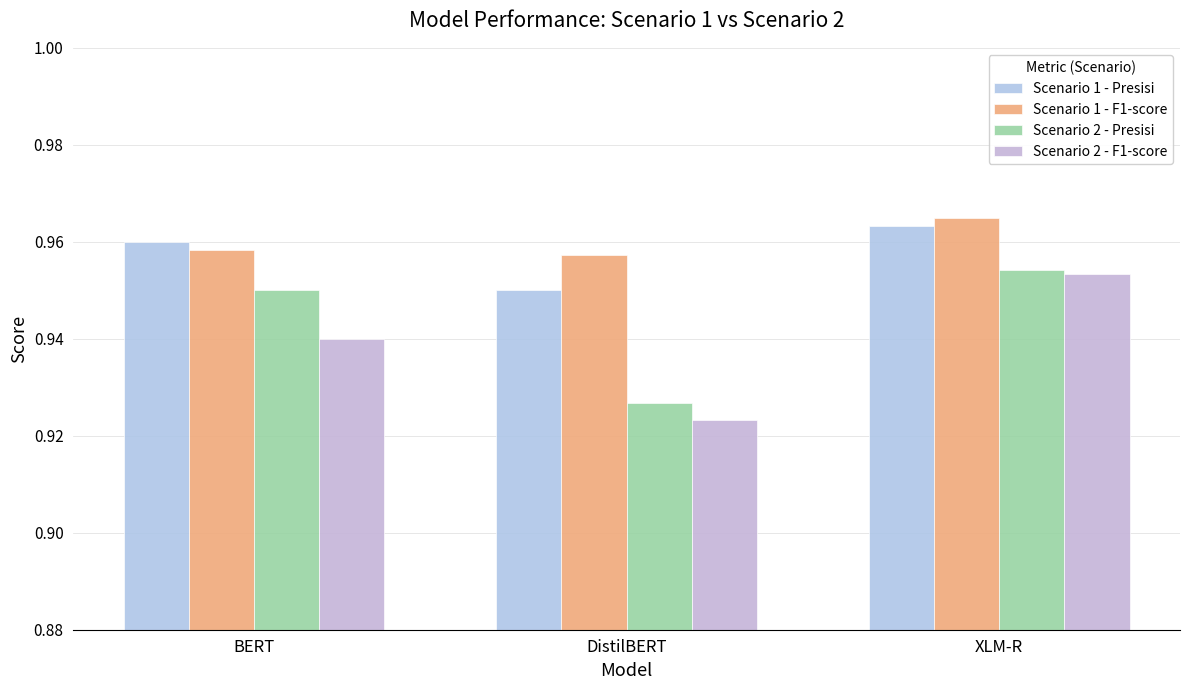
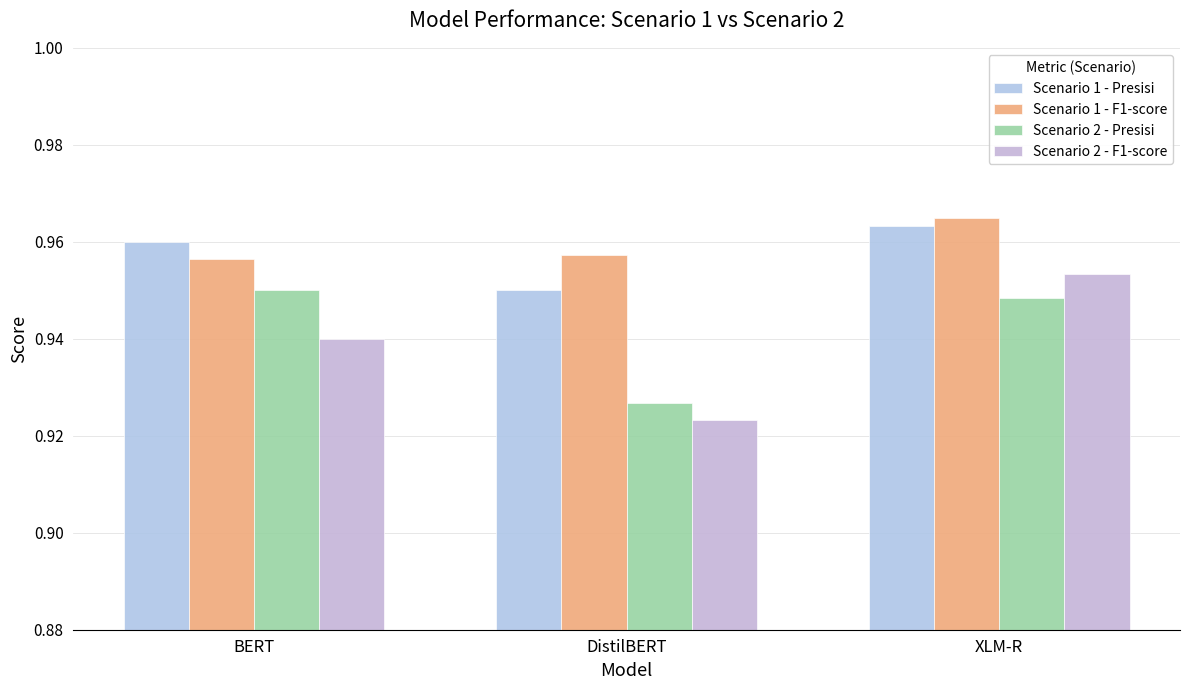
Scenario 1 - F1-score, BERT: 0.958 -> 0.957
Scenario 2 - Presisi, XLM-R: 0.954 -> 0.948
